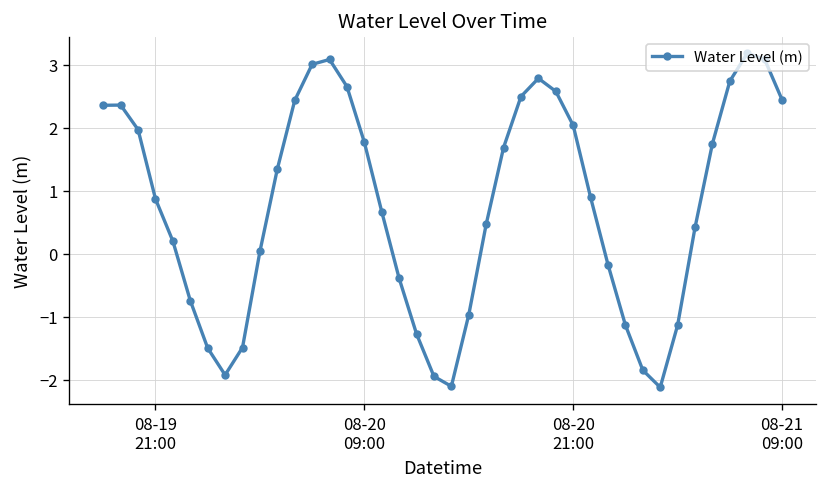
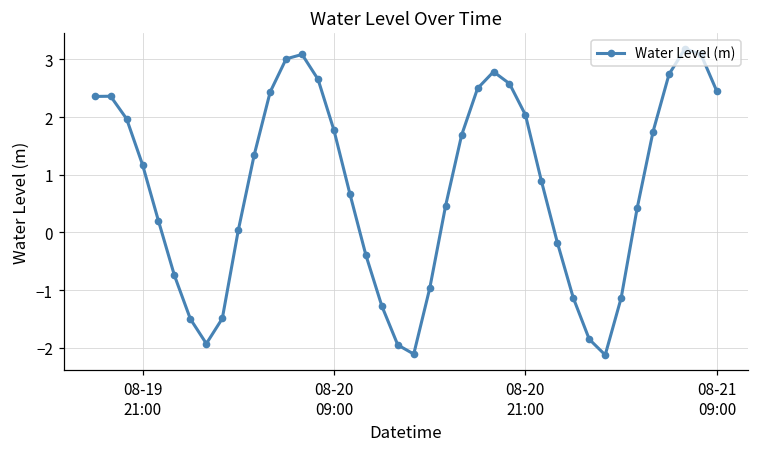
08-19 21:00: 0.9 -> 1.2
